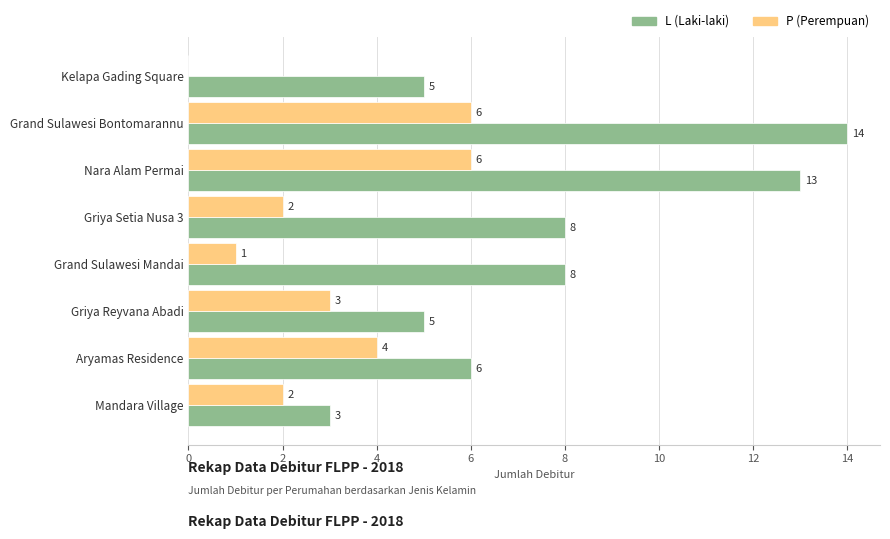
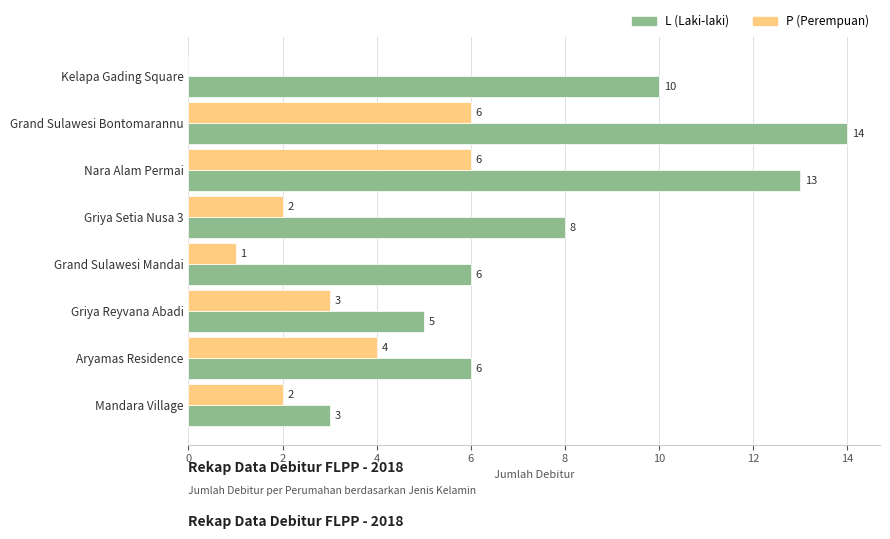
L (Laki-laki), Kelapa Gading Square: 5 -> 10
L (Laki-laki), Grand Sulawesi Mandai: 8 -> 6
